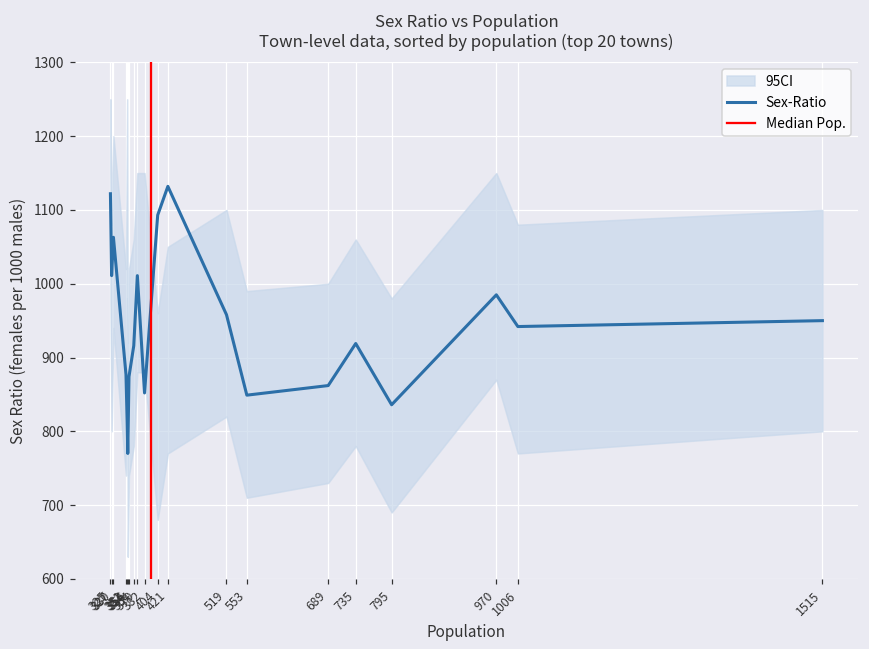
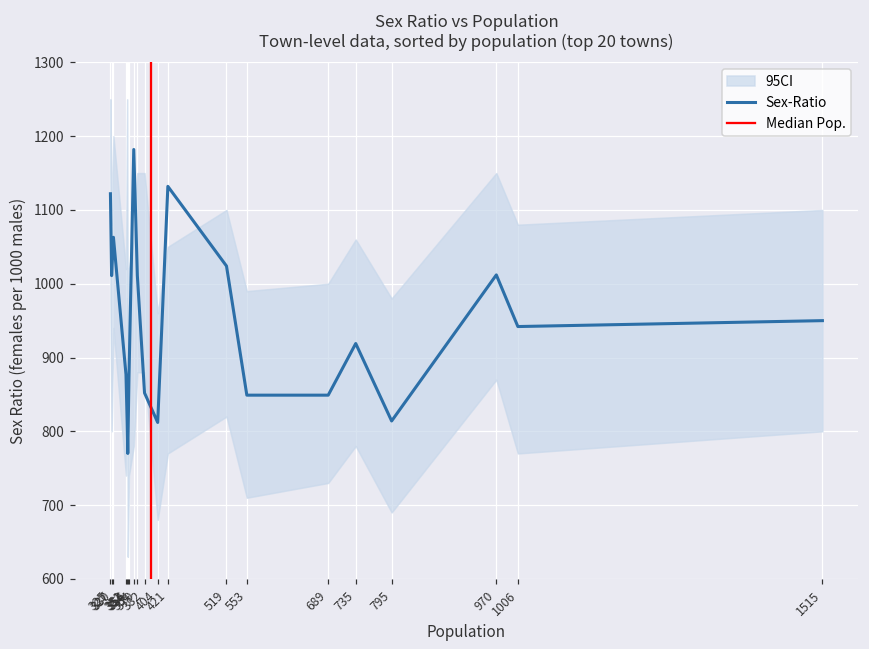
Sex-Ratio, 364: 920 -> 1180
Sex-Ratio, 404: 1090 -> 810
Sex-Ratio, 519: 960 -> 1020
Sex-Ratio, 689: 860 -> 850
Sex-Ratio, 795: 840 -> 810
Sex-Ratio, 970: 990 -> 1010
